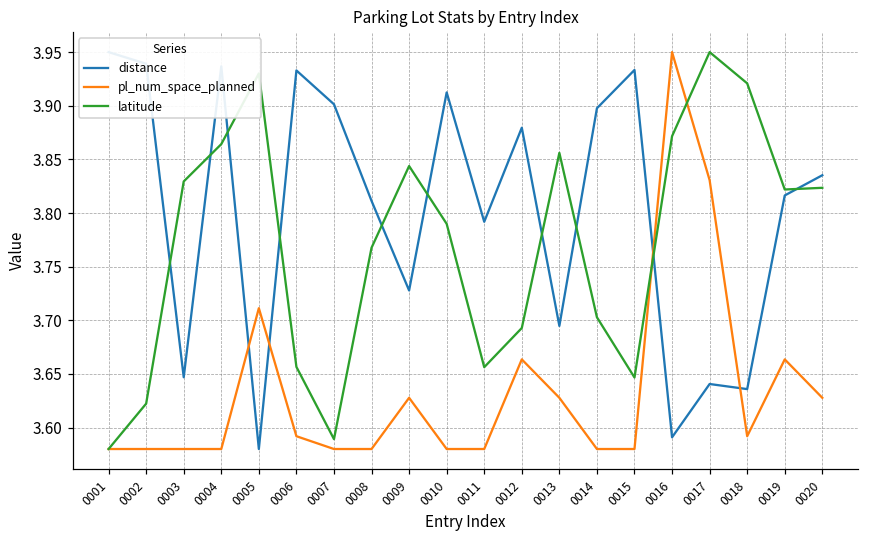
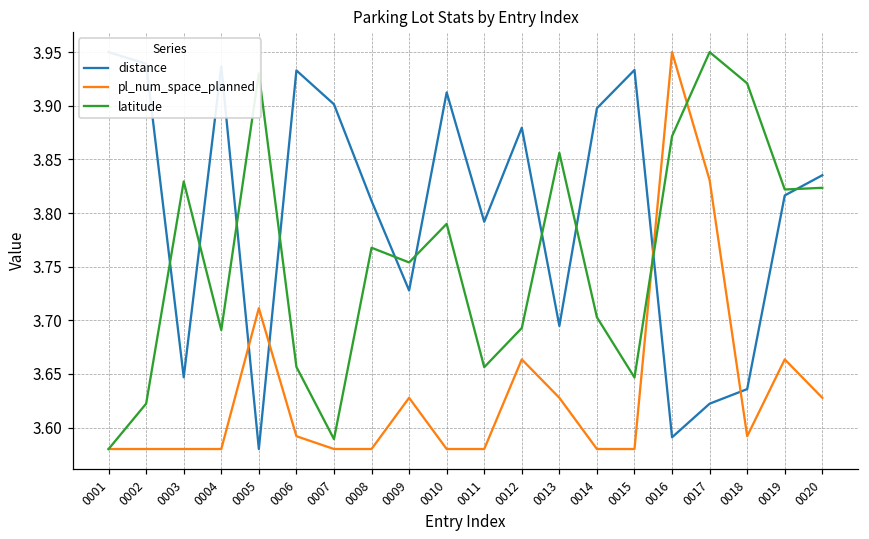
latitude, 0004: 3.86 -> 3.69
latitude, 0009: 3.84 -> 3.75
distance, 0017: 3.64 -> 3.62
